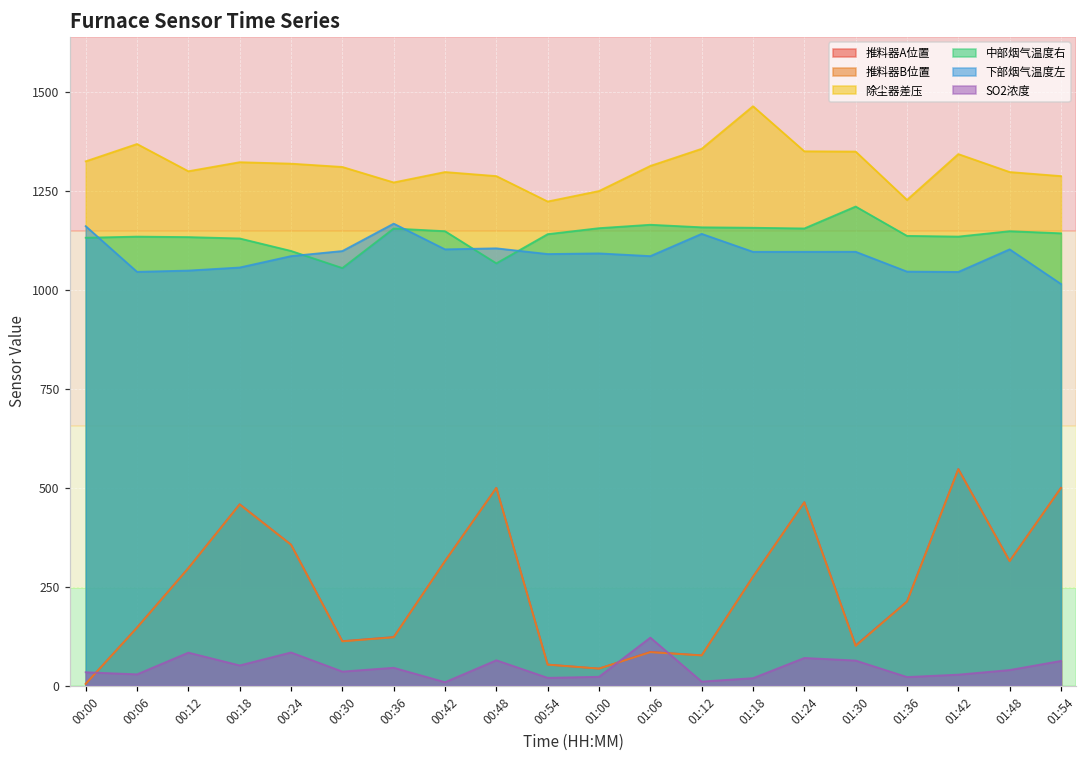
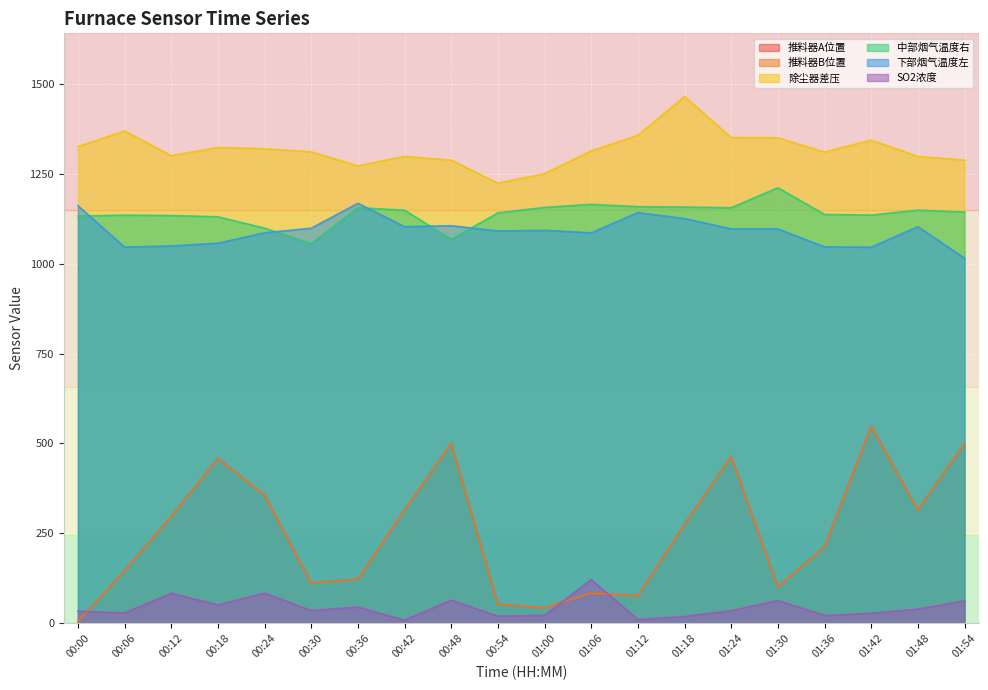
下部烟气温度左, 01:18: 1100 -> 1130
SO2浓度, 01:24: 70 -> 40
除尘器差压, 01:36: 1230 -> 1310
